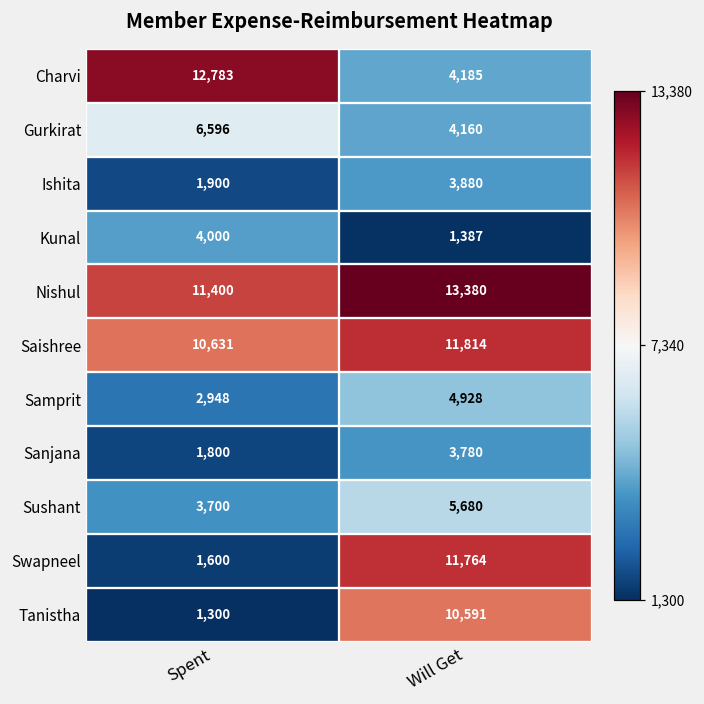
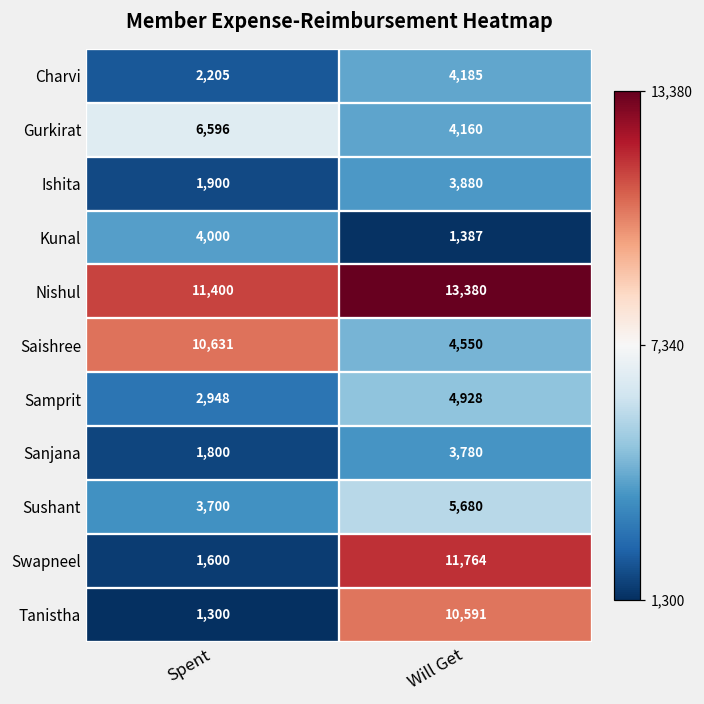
Charvi, Spent: 12,783 -> 2,205
Saishree, Will Get: 11,814 -> 4,550
